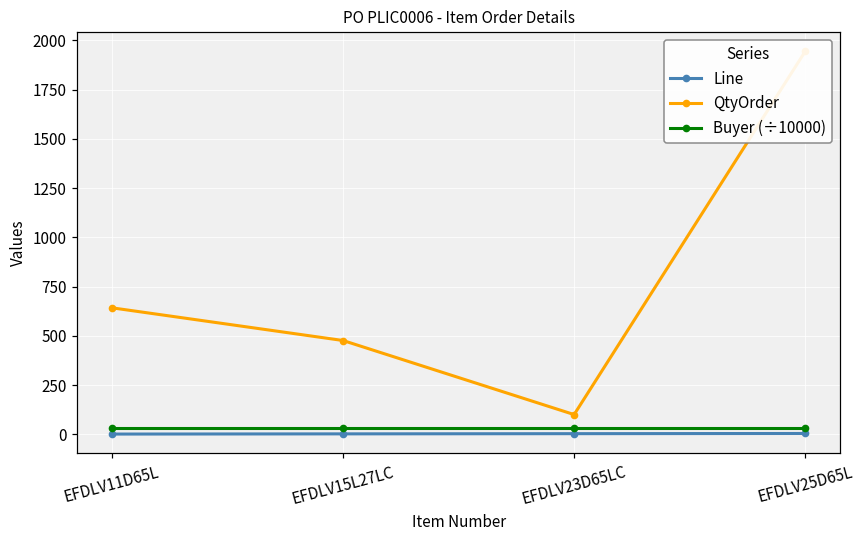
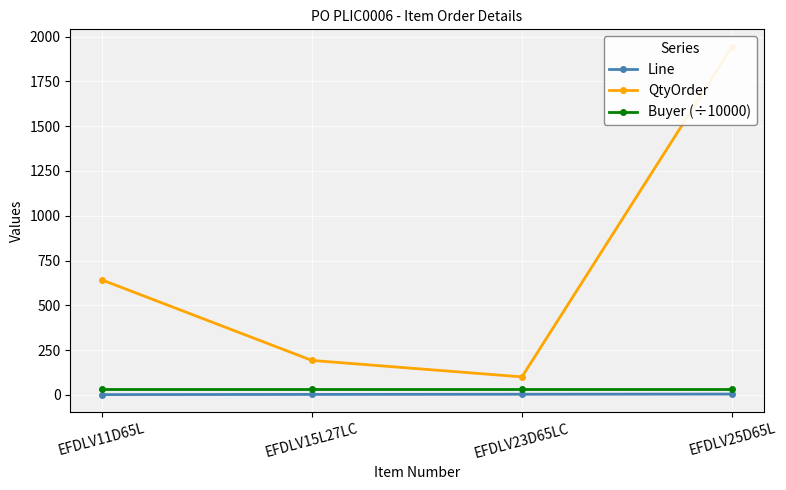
QtyOrder, EFDLV15L27LC: 480 -> 190
